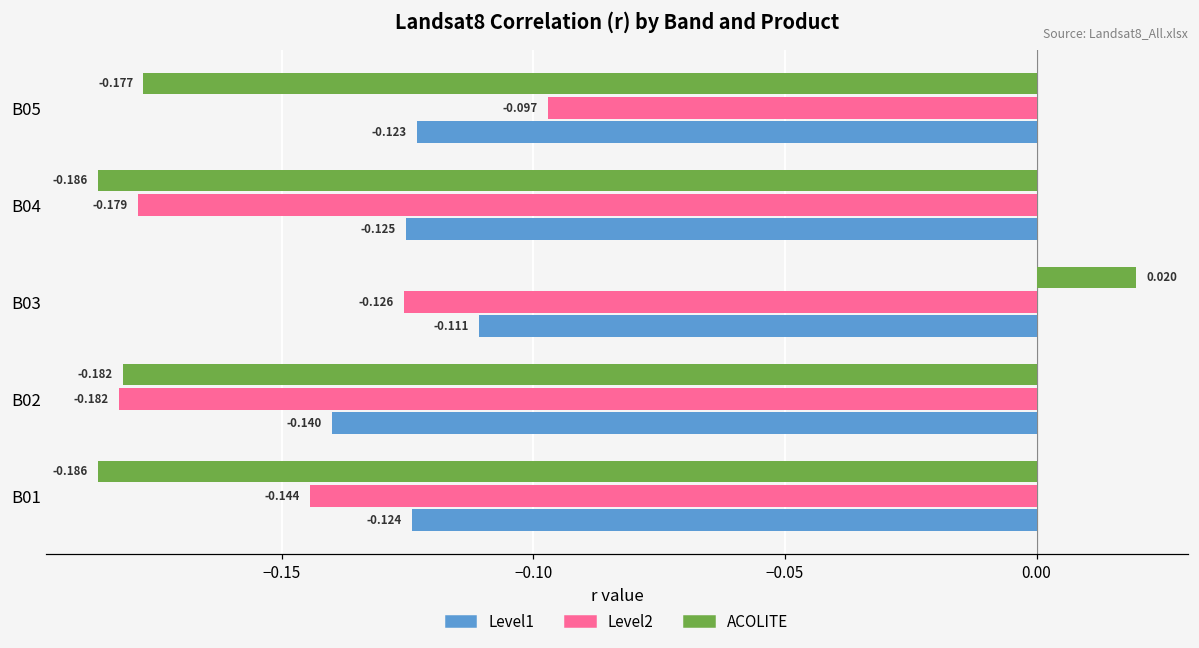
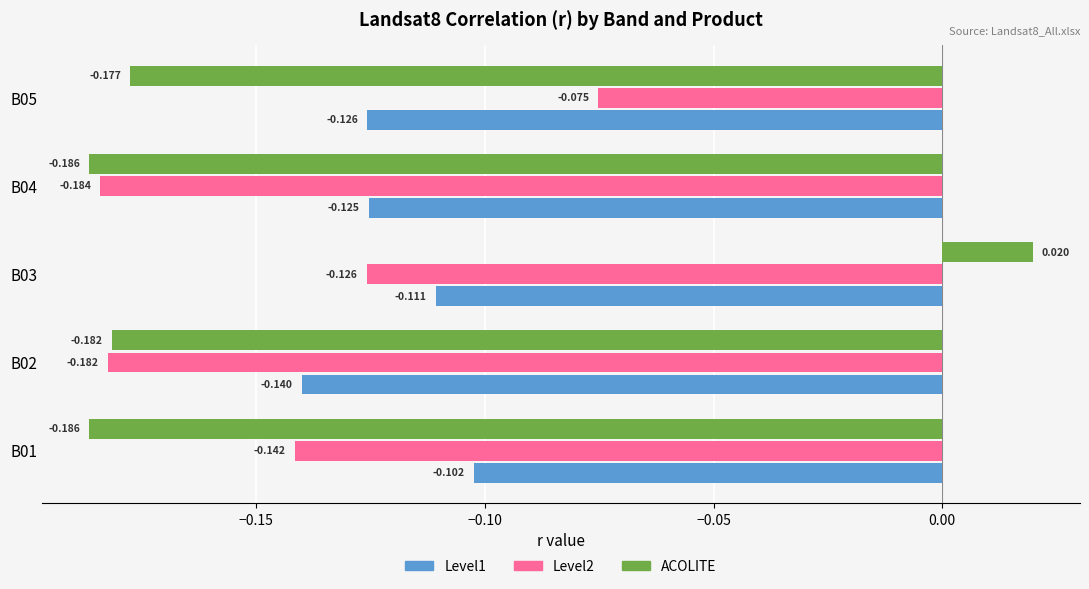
Level2, B05: -0.097 -> -0.075
Level1, B05: -0.123 -> -0.126
Level2, B04: -0.179 -> -0.184
Level2, B01: -0.144 -> -0.142
Level1, B01: -0.124 -> -0.102
